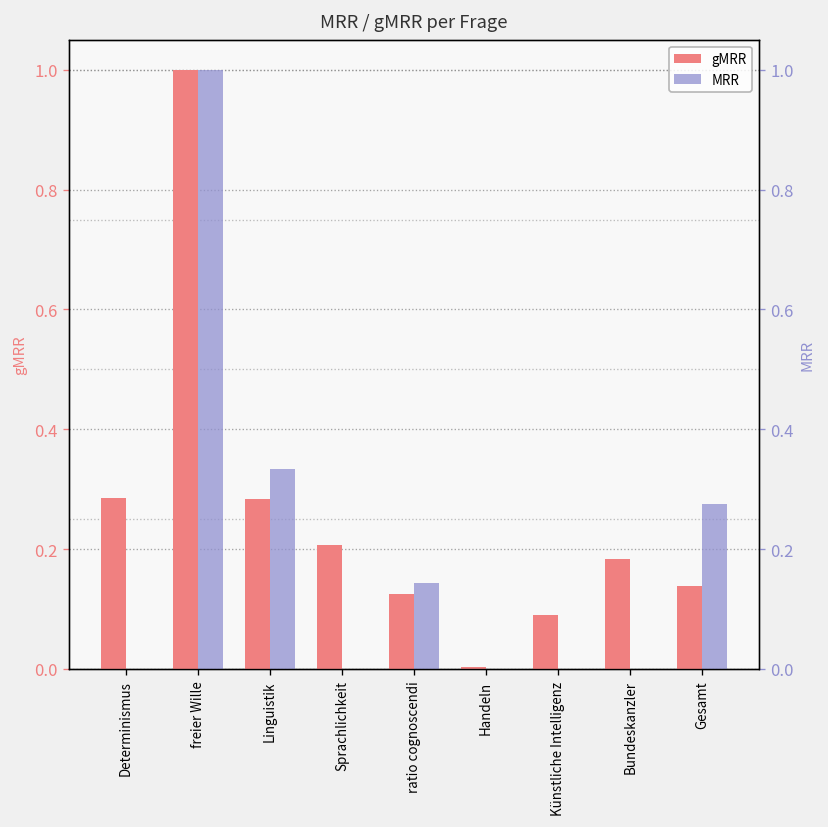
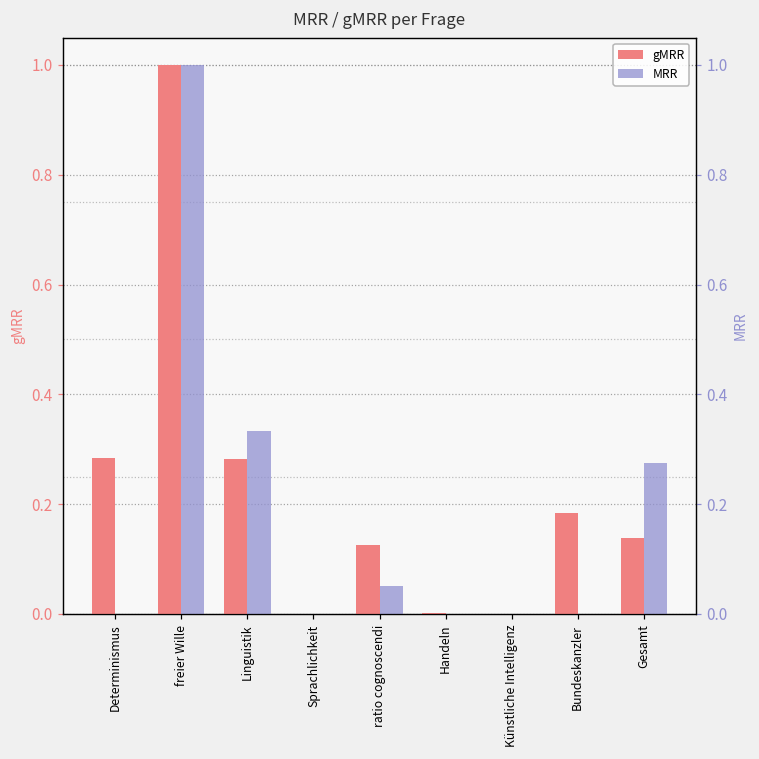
gMRR, Sprachlichkeit: 0.21 -> 0.00
MRR, ratio cognoscendi: 0.14 -> 0.05
gMRR, Künstliche Intelligenz: 0.09 -> 0.00
